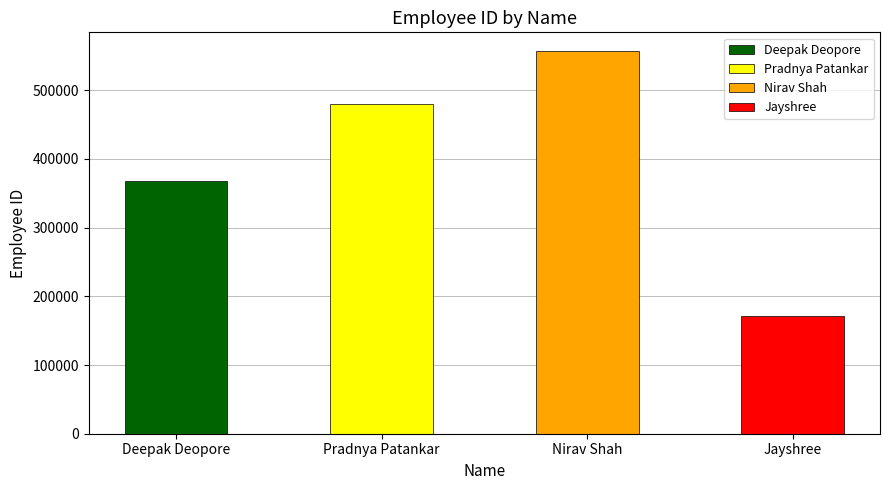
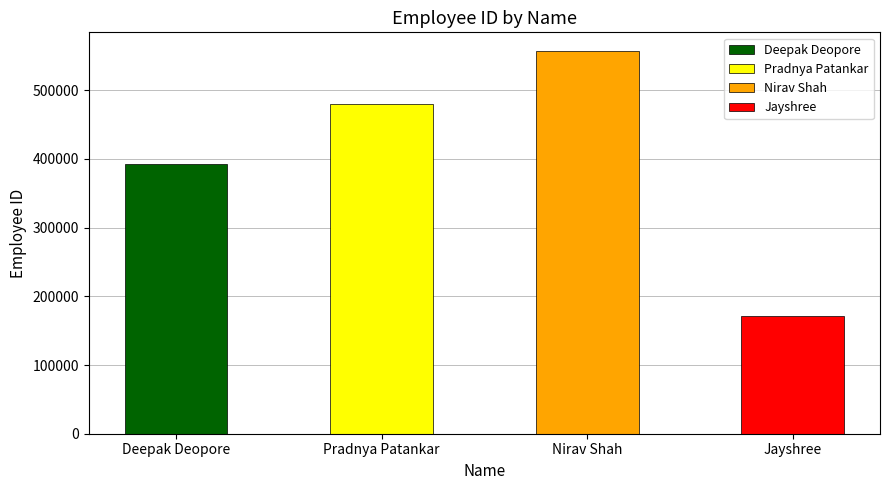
Deepak Deopore: 370000 -> 390000
